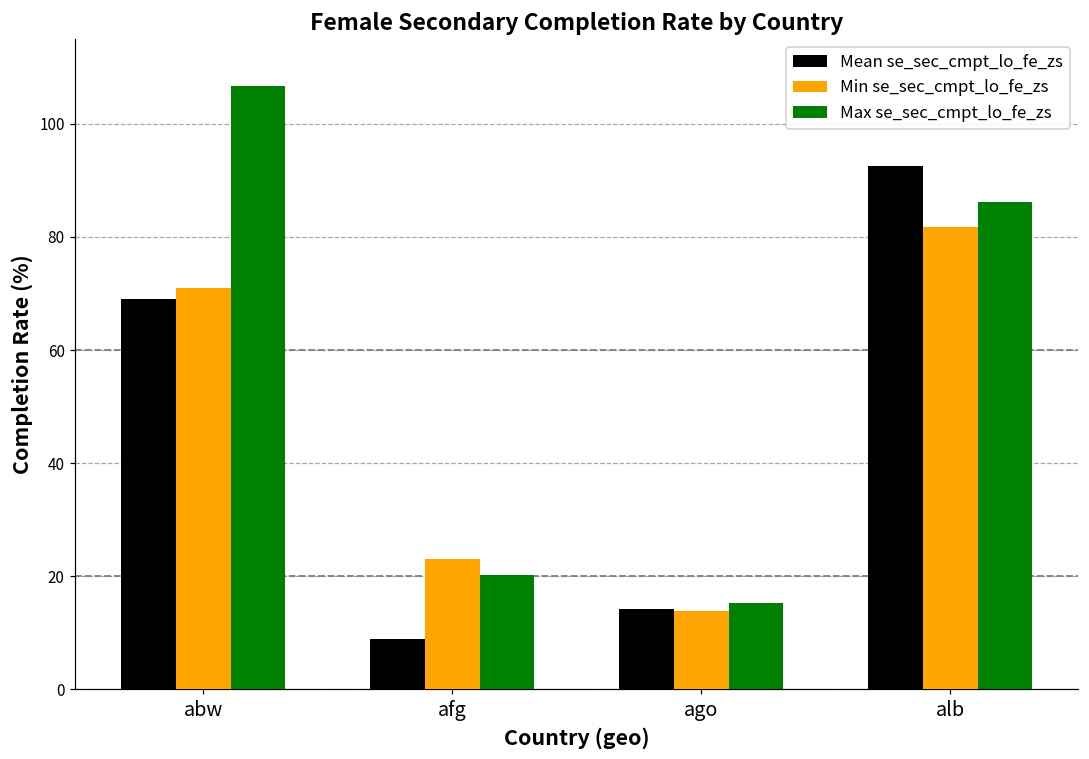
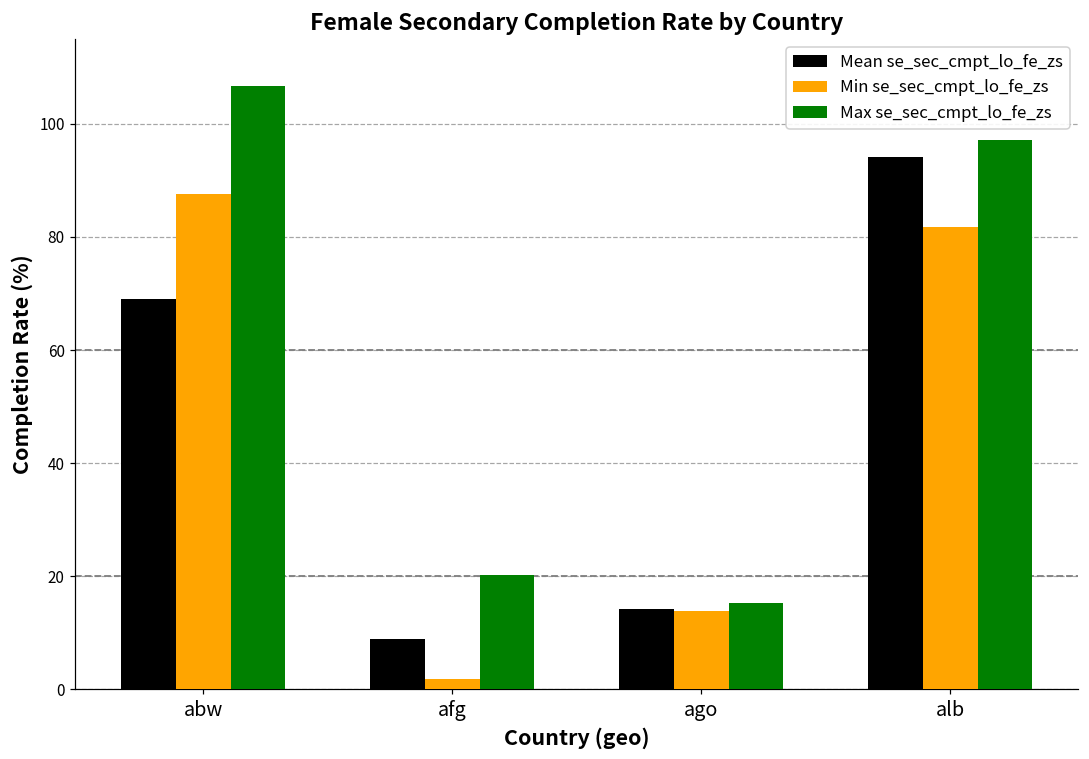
Min se_sec_cmpt_lo_fe_zs, abw: 71 -> 88
Min se_sec_cmpt_lo_fe_zs, afg: 23 -> 2
Mean se_sec_cmpt_lo_fe_zs, alb: 92 -> 94
Max se_sec_cmpt_lo_fe_zs, alb: 86 -> 97
